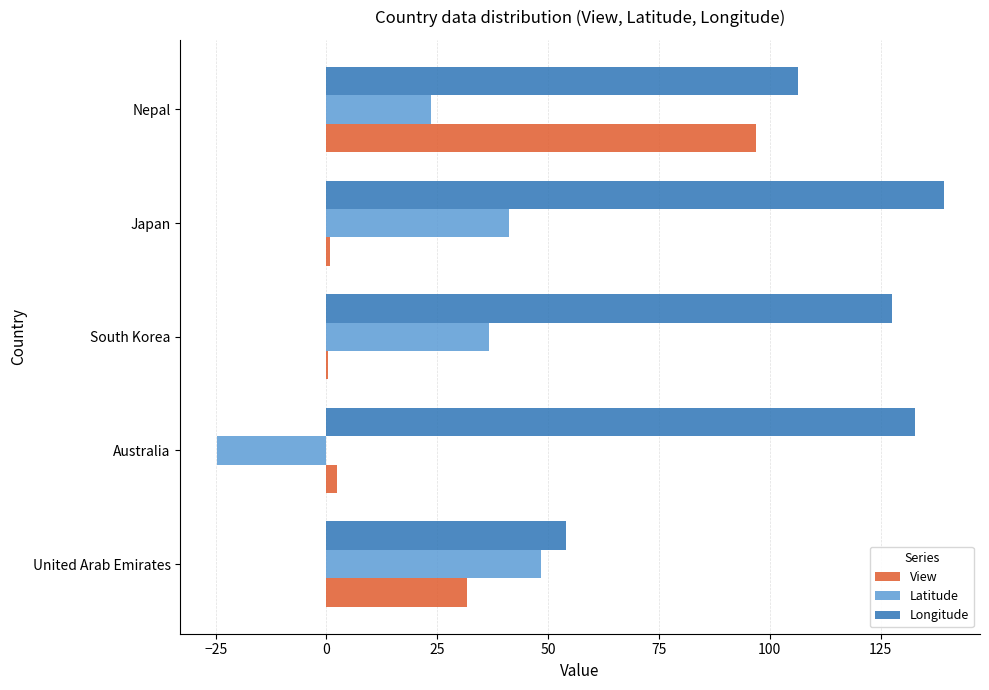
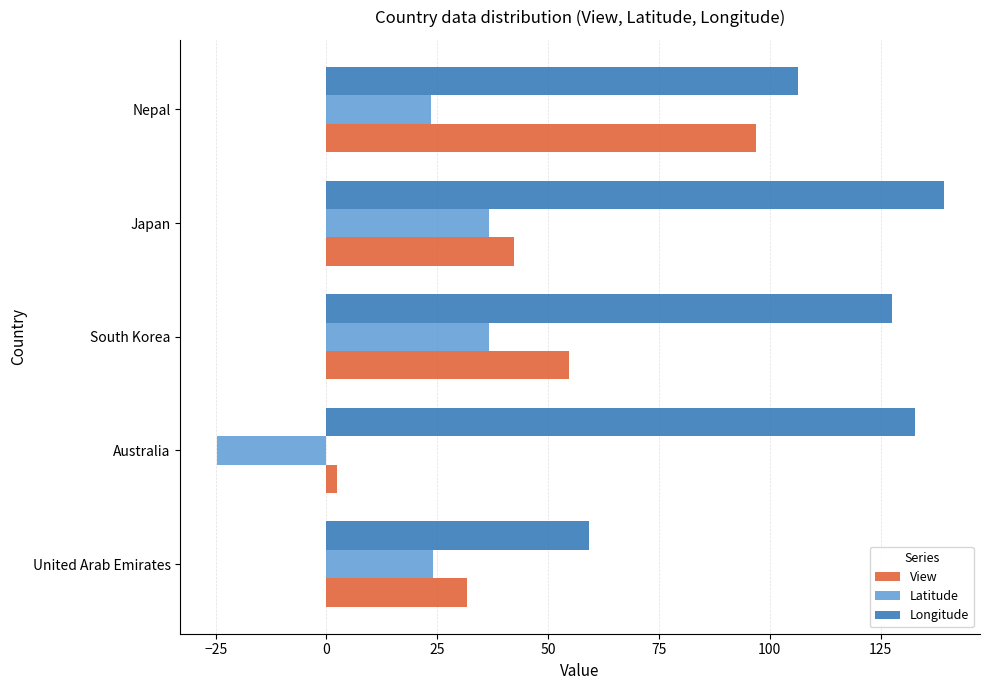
Latitude, Japan: 41 -> 37
View, Japan: 1 -> 42
View, South Korea: 0 -> 55
Longitude, United Arab Emirates: 54 -> 59
Latitude, United Arab Emirates: 48 -> 24
